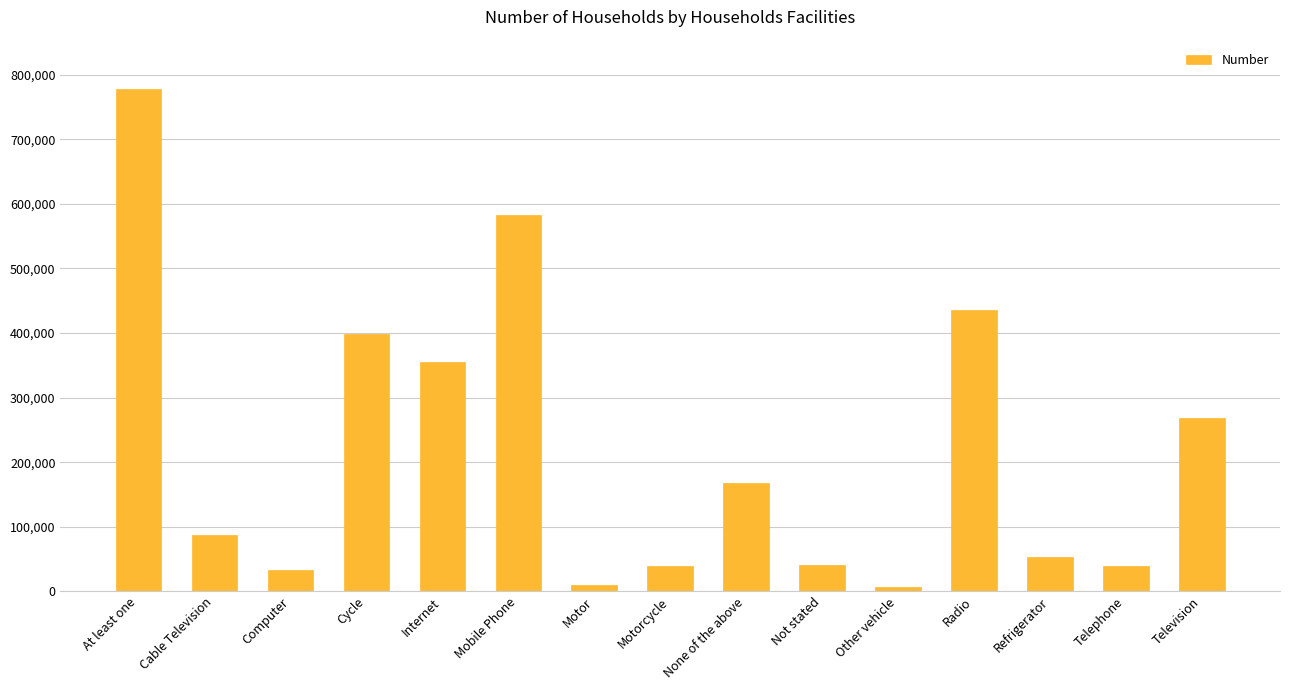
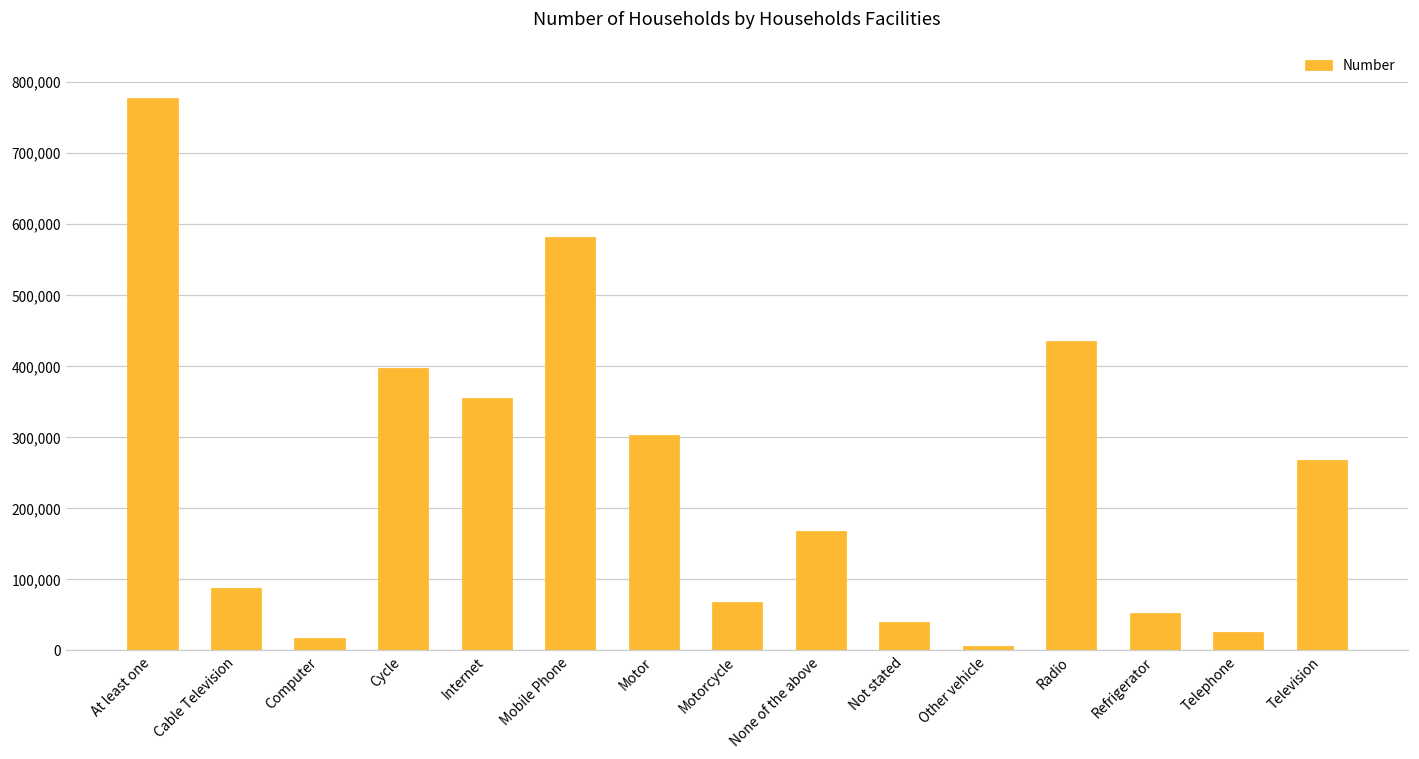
Computer: 30,000 -> 20,000
Motor: 10,000 -> 300,000
Motorcycle: 40,000 -> 70,000
Telephone: 40,000 -> 30,000
